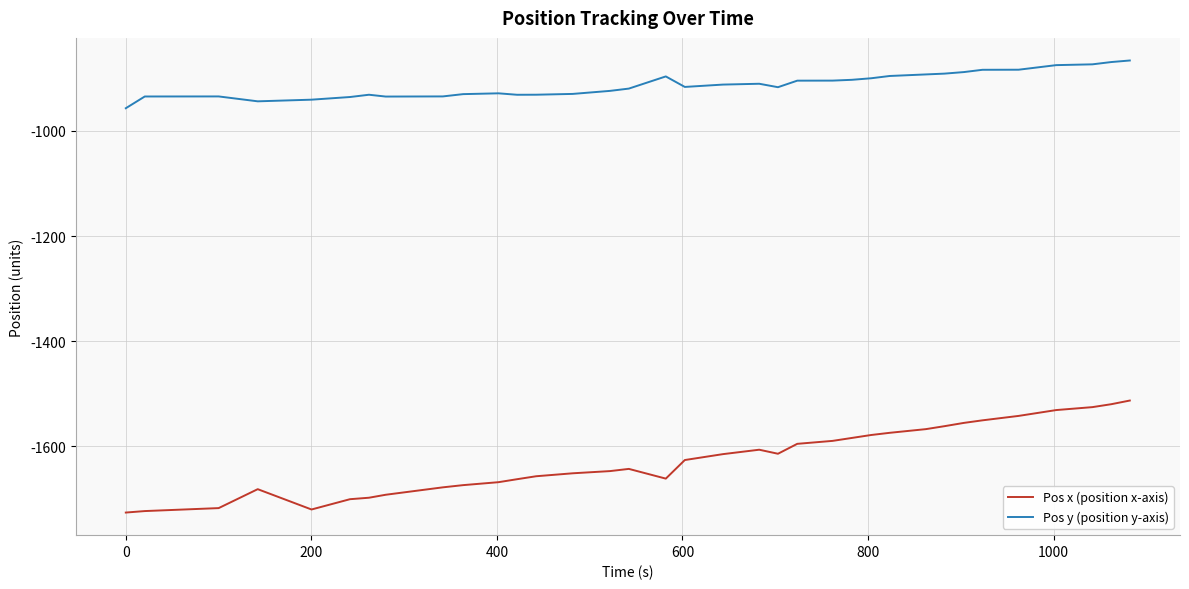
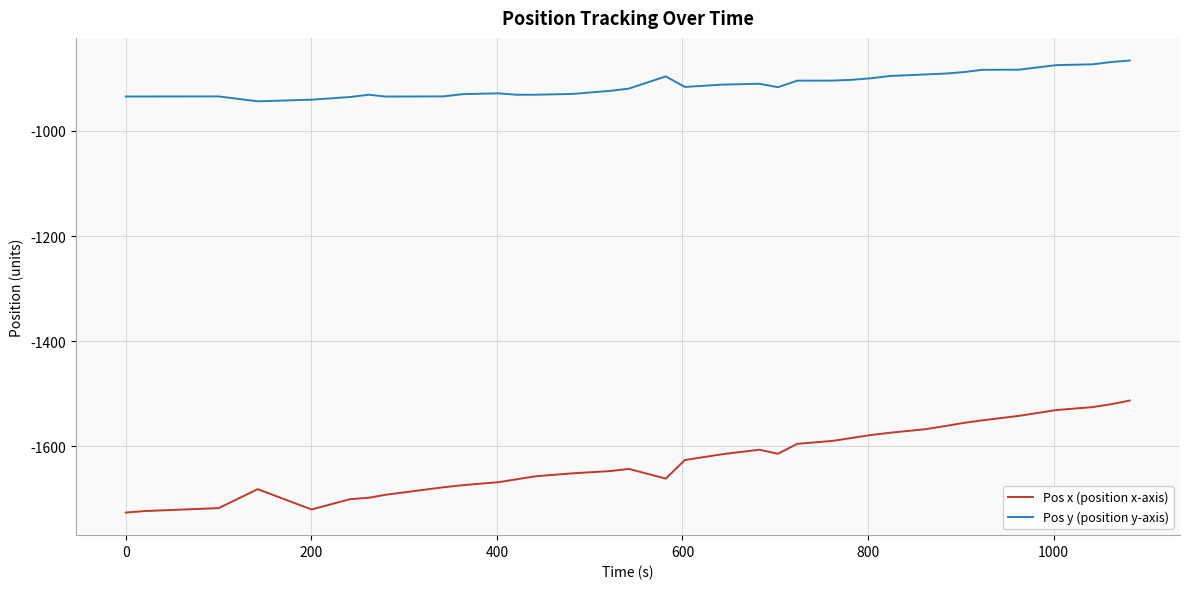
Pos y (position y-axis), 0: -960 -> -930
